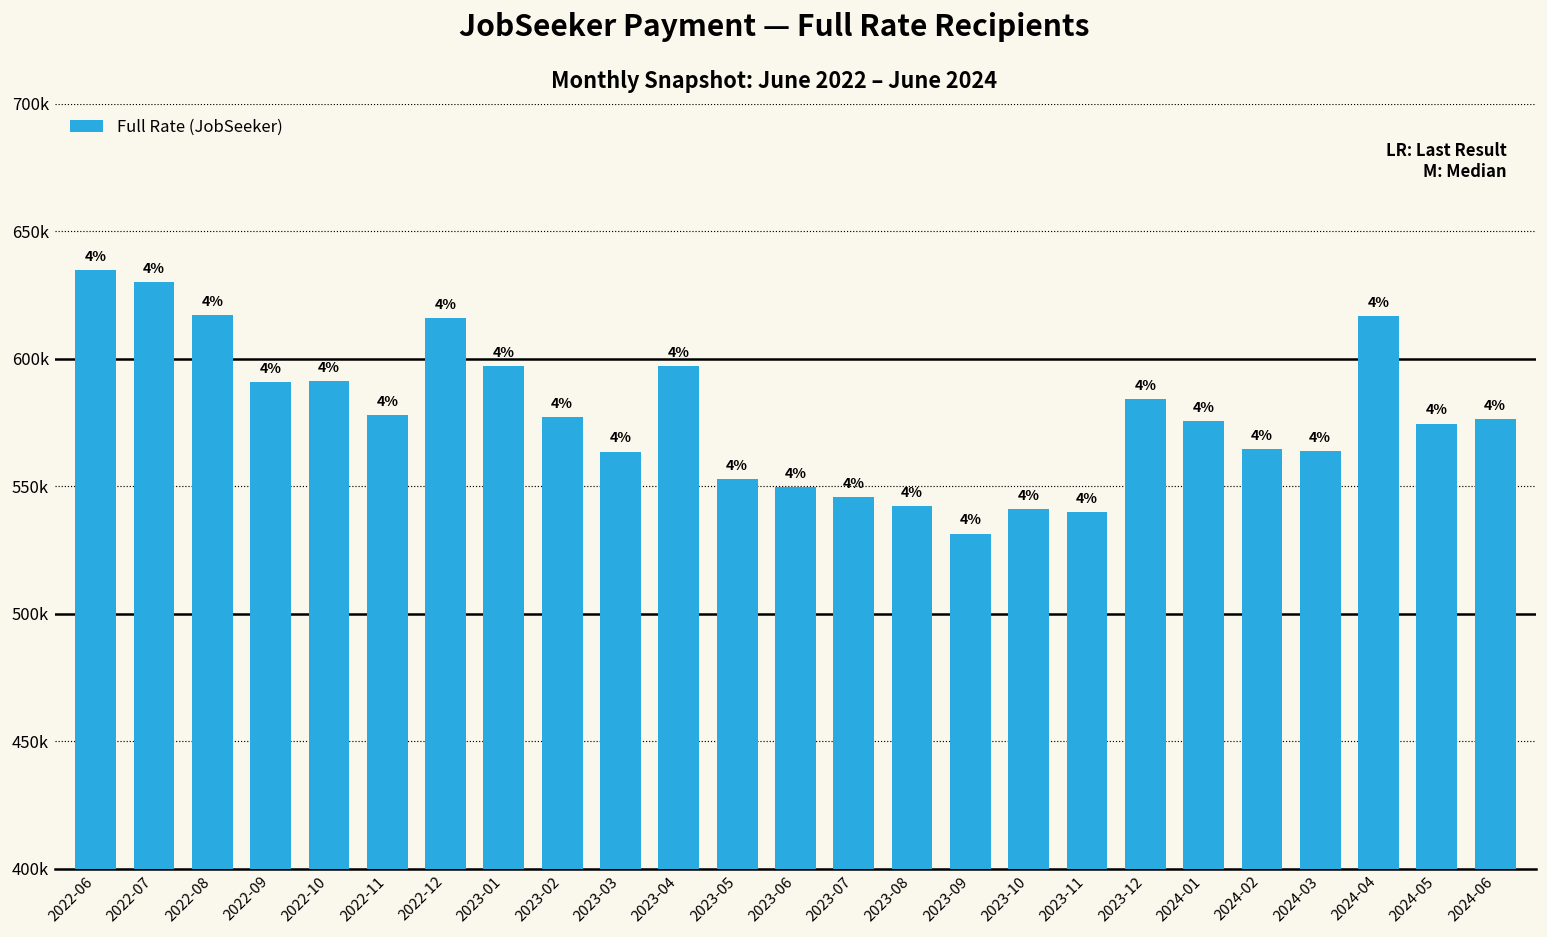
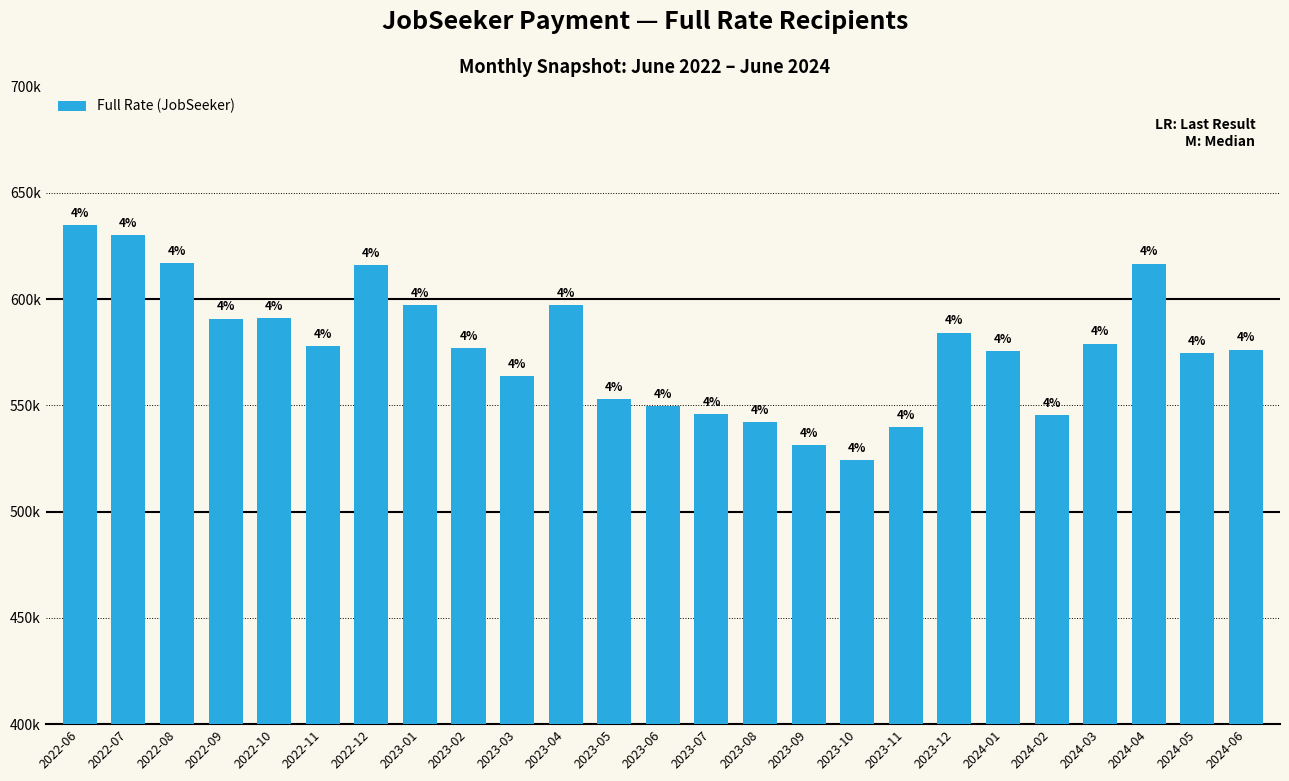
2023-10: 541000 -> 524000
2024-02: 565000 -> 545000
2024-03: 564000 -> 579000
